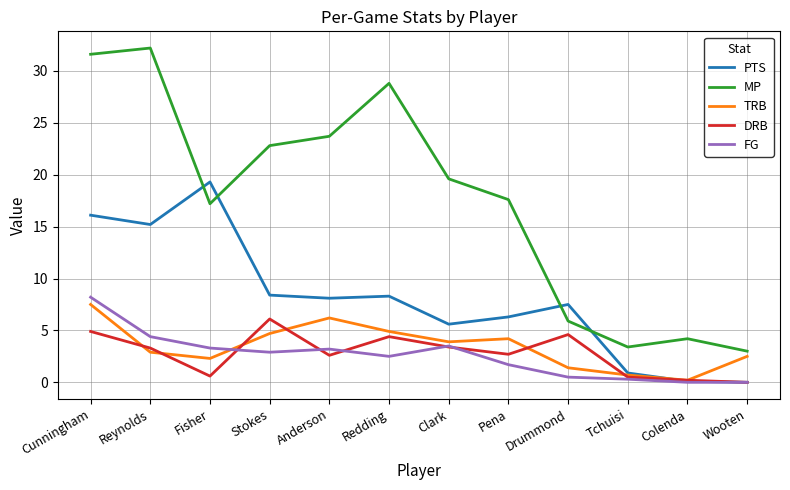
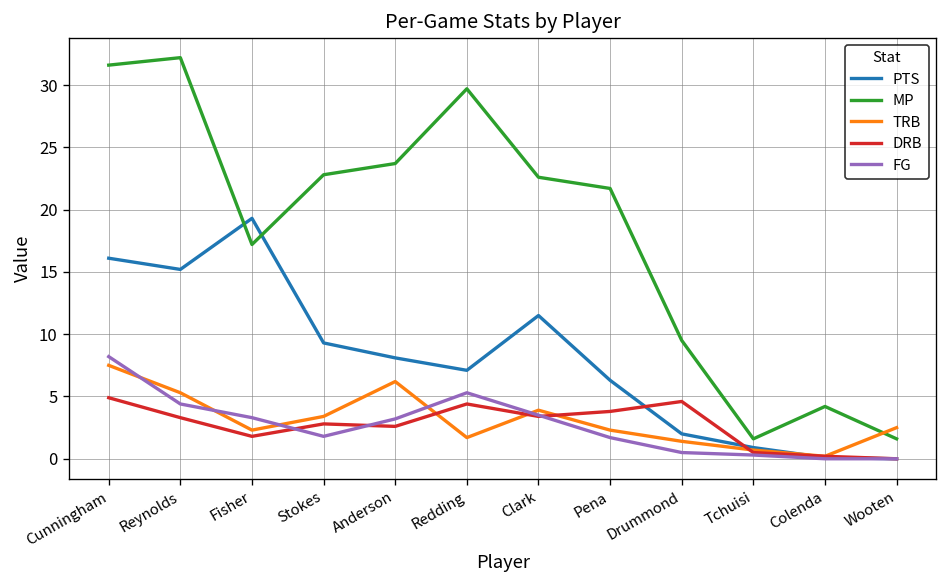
TRB, Reynolds: 2.9 -> 5.3
DRB, Fisher: 0.6 -> 1.8
PTS, Stokes: 8.4 -> 9.3
TRB, Stokes: 4.7 -> 3.4
DRB, Stokes: 6.1 -> 2.8
FG, Stokes: 2.9 -> 1.8
PTS, Redding: 8.3 -> 7.1
MP, Redding: 28.8 -> 29.7
TRB, Redding: 4.9 -> 1.7
FG, Redding: 2.5 -> 5.3
PTS, Clark: 5.6 -> 11.5
MP, Clark: 19.6 -> 22.6
MP, Pena: 17.6 -> 21.7
TRB, Pena: 4.2 -> 2.3
DRB, Pena: 2.7 -> 3.8
PTS, Drummond: 7.5 -> 2.0
MP, Drummond: 5.9 -> 9.5
MP, Tchuisi: 3.4 -> 1.6
MP, Wooten: 3.0 -> 1.6
